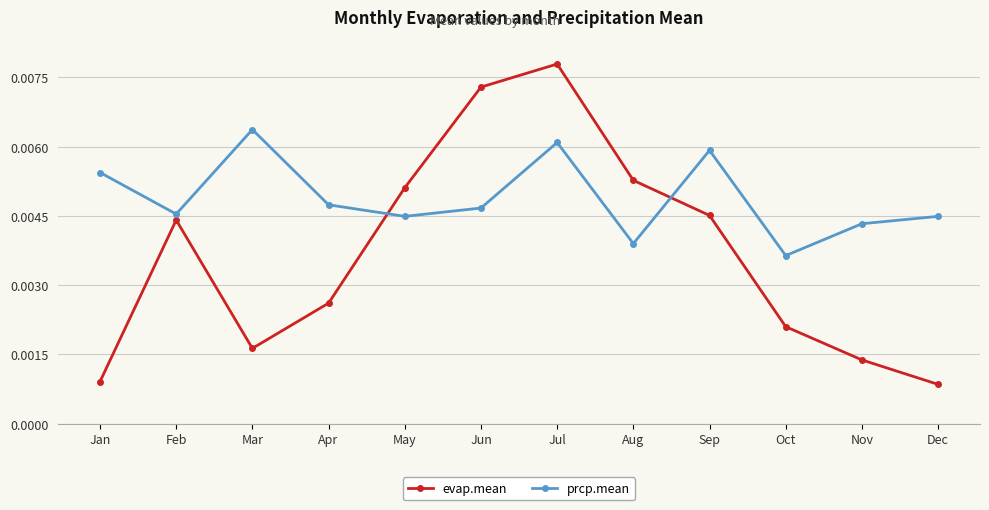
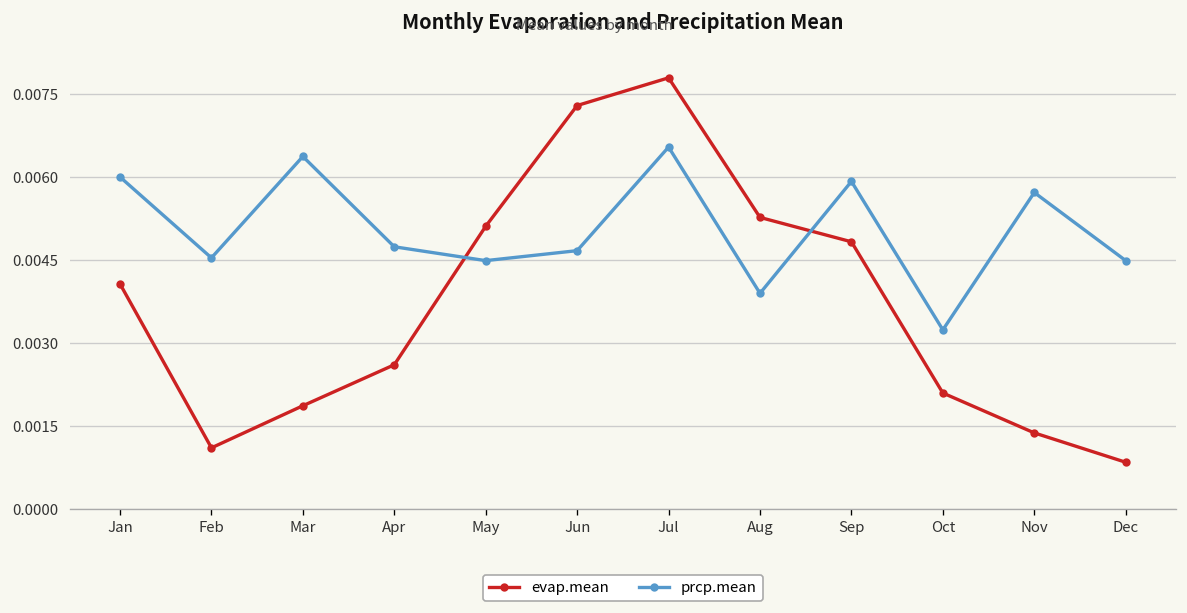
evap.mean, Jan: 0.0009 -> 0.0041
prcp.mean, Jan: 0.0054 -> 0.0060
evap.mean, Feb: 0.0044 -> 0.0011
evap.mean, Mar: 0.0016 -> 0.0019
prcp.mean, Jul: 0.0061 -> 0.0065
evap.mean, Sep: 0.0045 -> 0.0048
prcp.mean, Oct: 0.0036 -> 0.0032
prcp.mean, Nov: 0.0043 -> 0.0057
